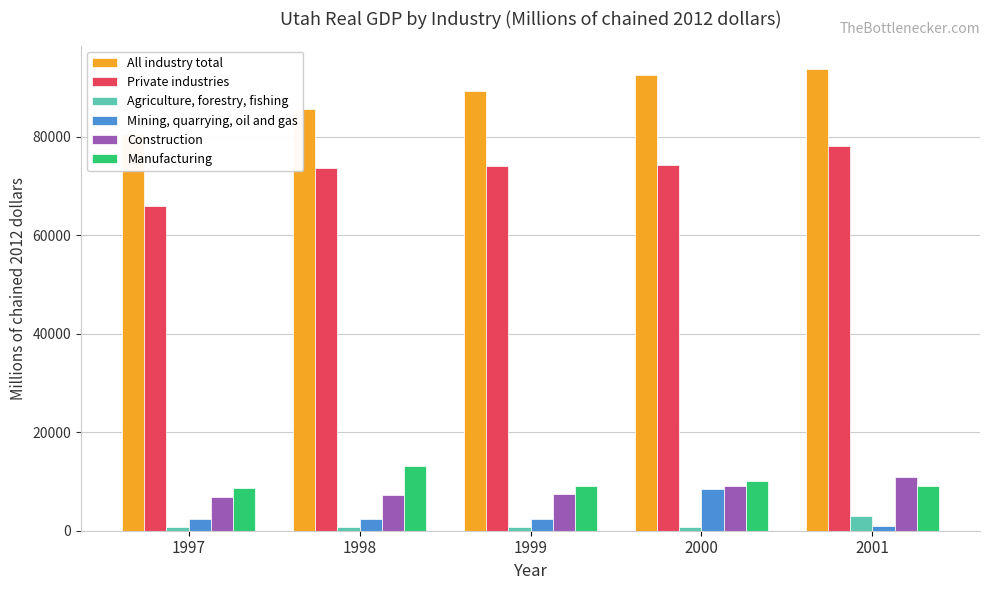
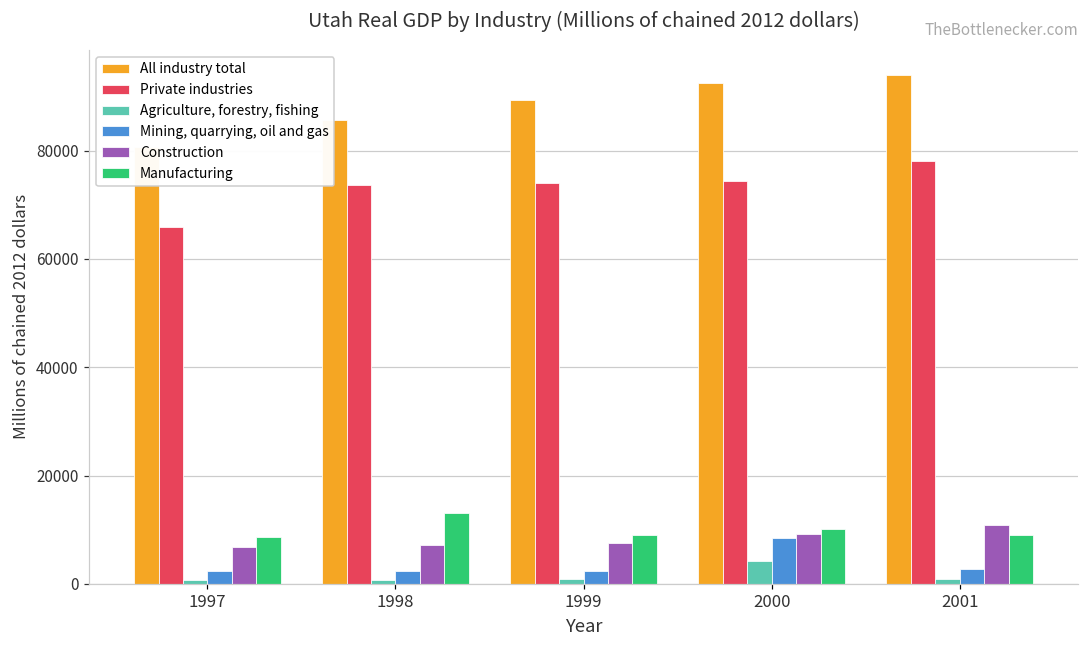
Agriculture, forestry, fishing, 2000: 1000 -> 4000
Agriculture, forestry, fishing, 2001: 3000 -> 1000
Mining, quarrying, oil and gas, 2001: 1000 -> 3000
